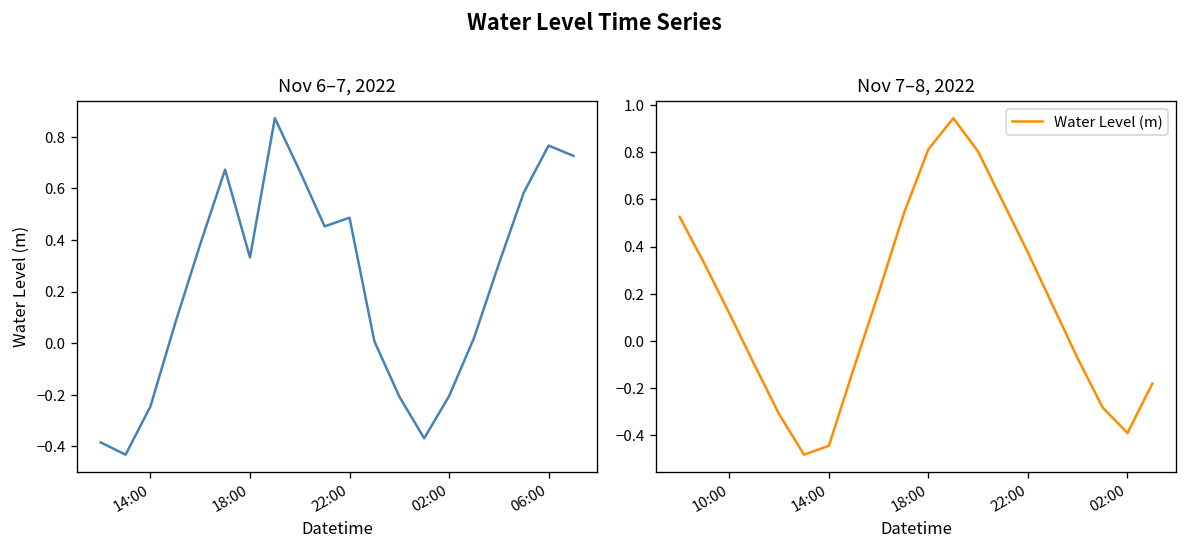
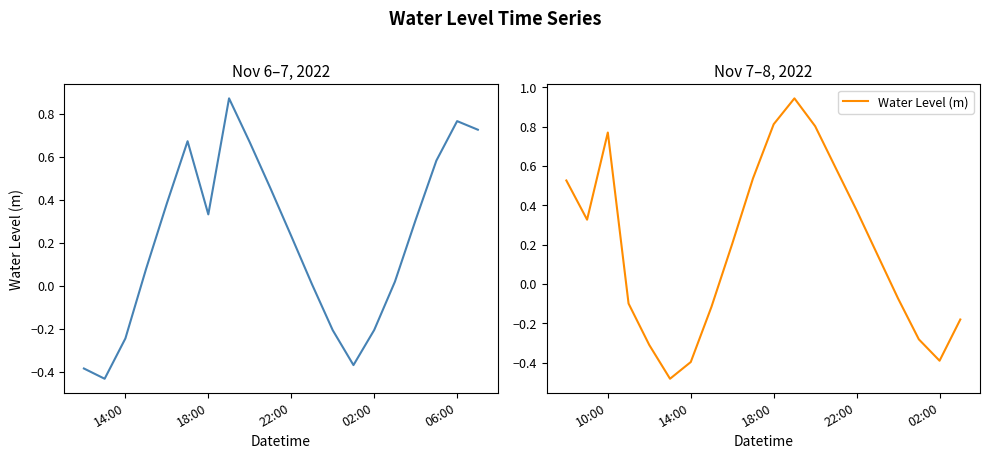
Nov 6–7, 2022, 22:00: 0.49 -> 0.23
Nov 7–8, 2022, 10:00: 0.12 -> 0.77
Nov 7–8, 2022, 14:00: -0.44 -> -0.40
